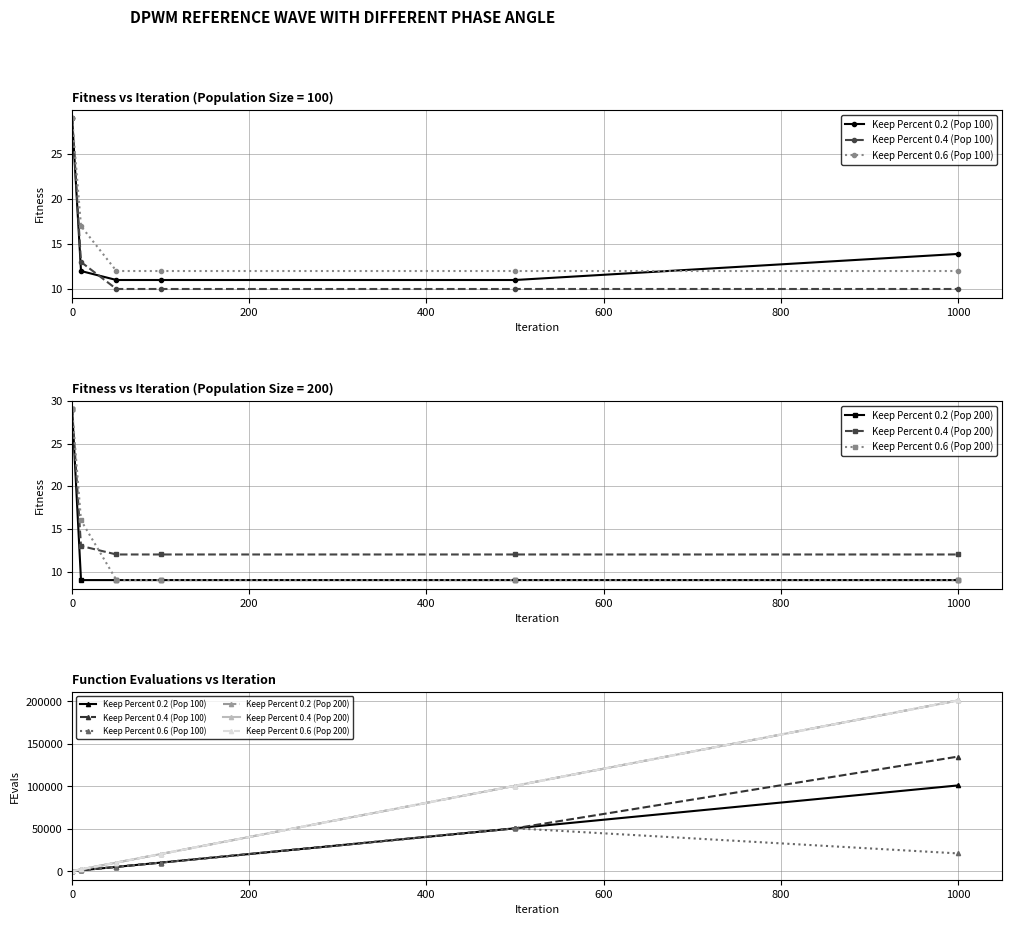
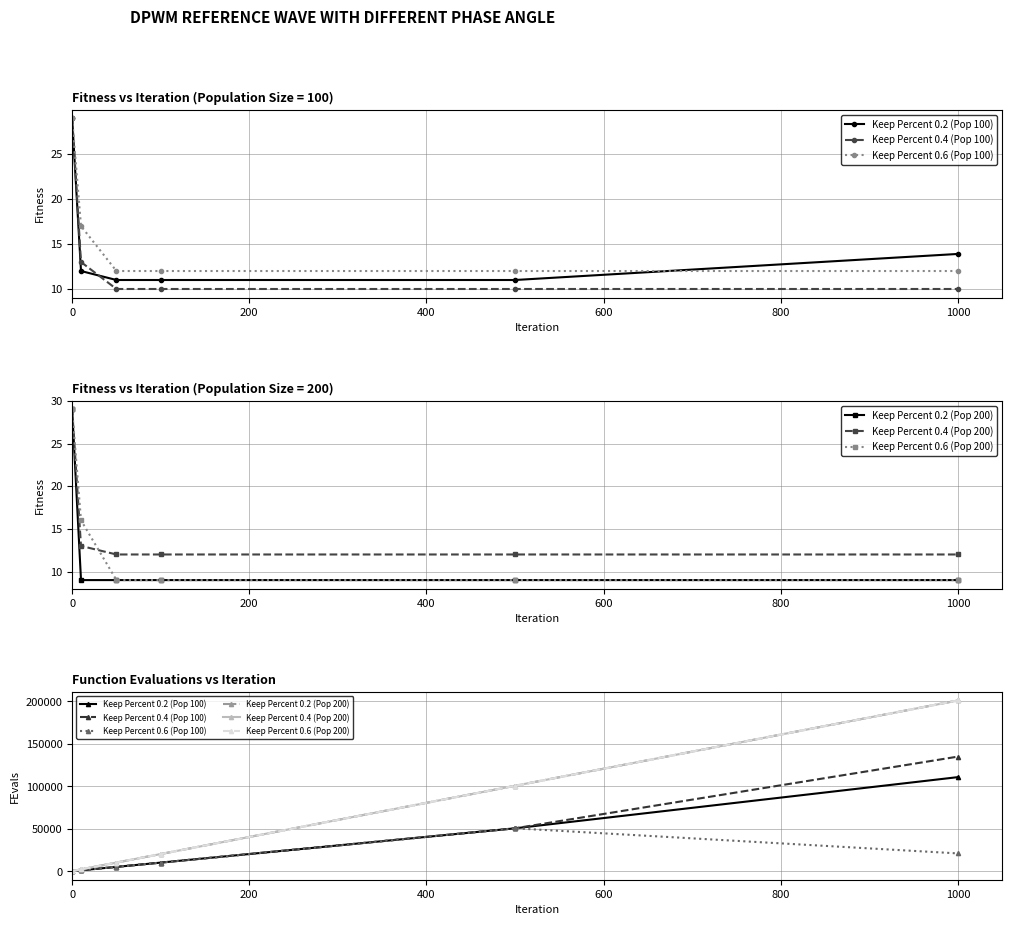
Function Evaluations vs Iteration, Keep Percent 0.2 (Pop 100), 1000: 100000 -> 110000
